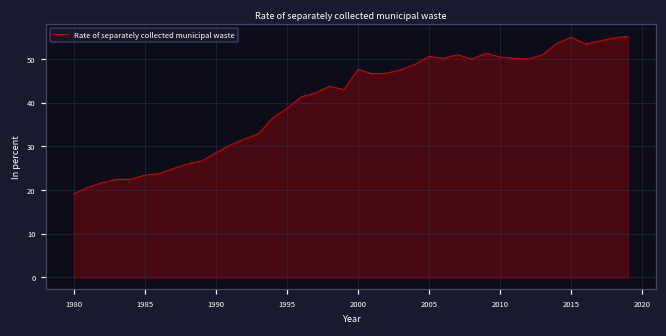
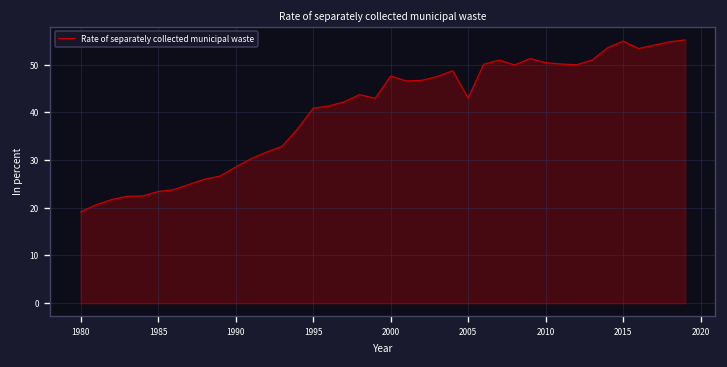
1995: 39 -> 41
2005: 51 -> 43
